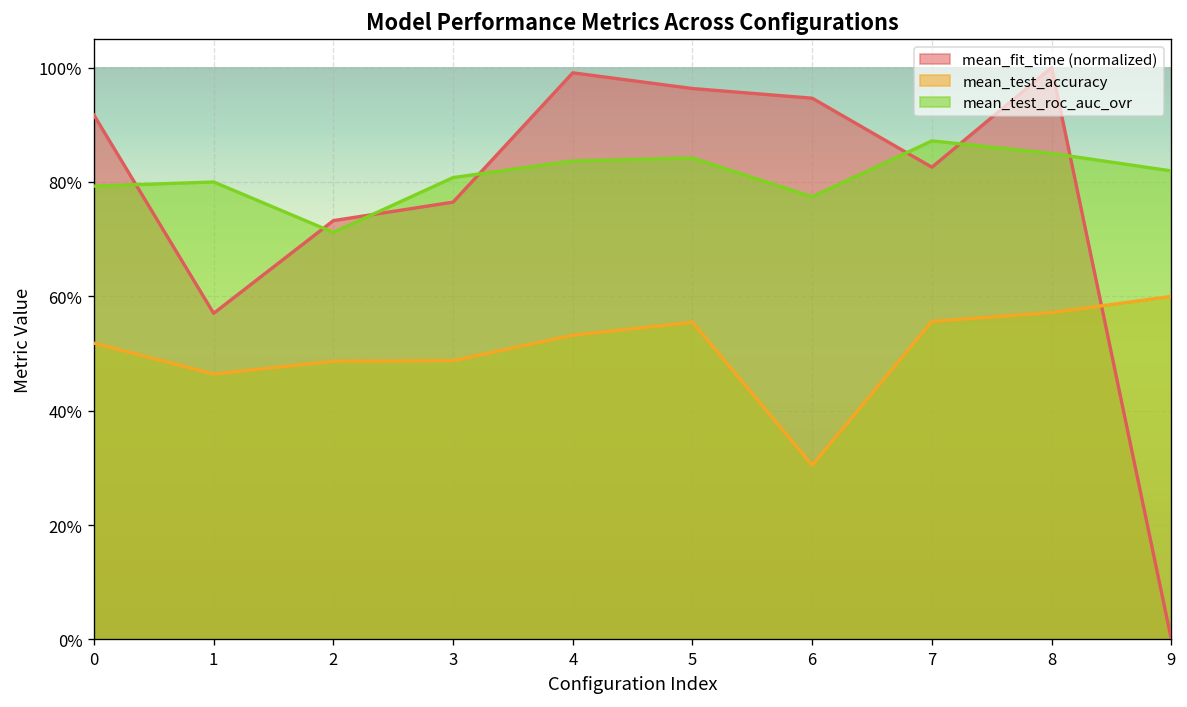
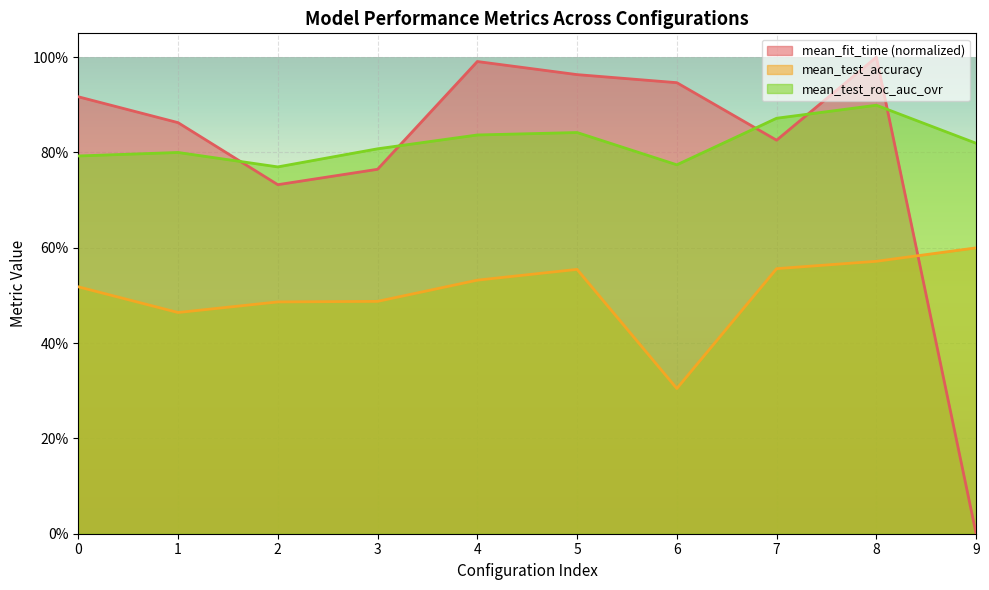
mean_fit_time (normalized), 1: 57% -> 86%
mean_test_roc_auc_ovr, 2: 71% -> 77%
mean_test_roc_auc_ovr, 8: 85% -> 90%
